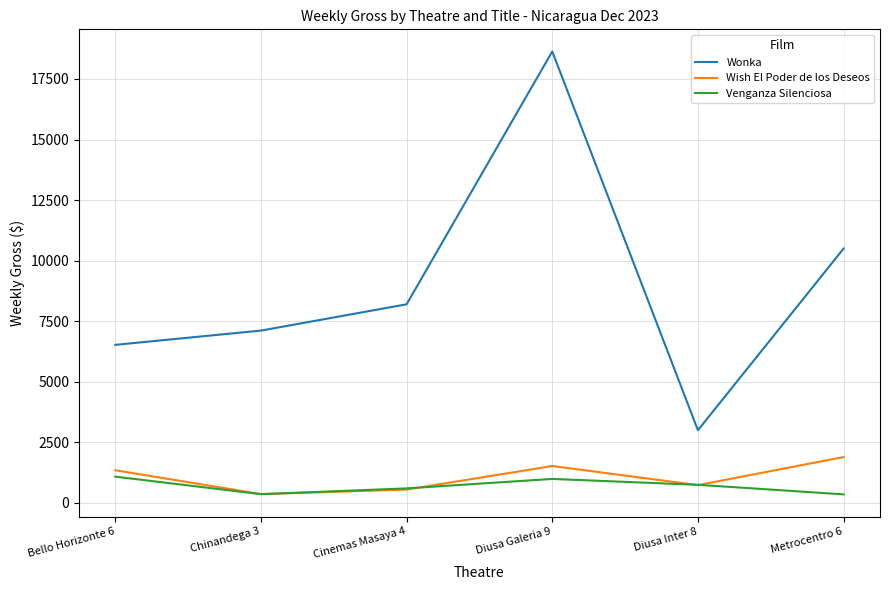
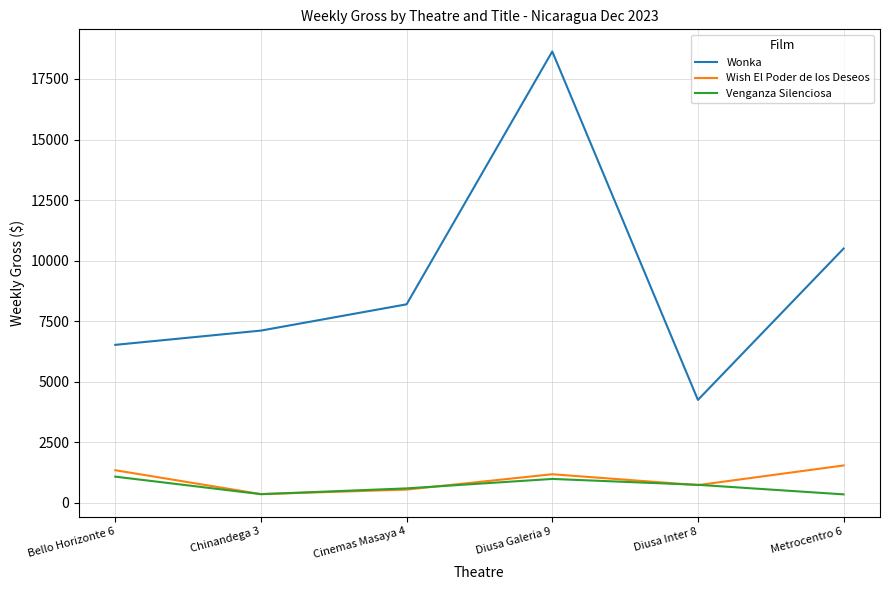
Wish El Poder de los Deseos, Diusa Galeria 9: 1500 -> 1200
Wonka, Diusa Inter 8: 3000 -> 4200
Wish El Poder de los Deseos, Metrocentro 6: 1900 -> 1500
